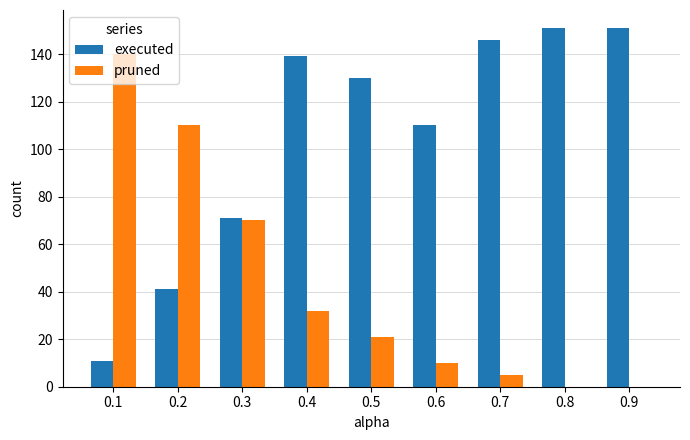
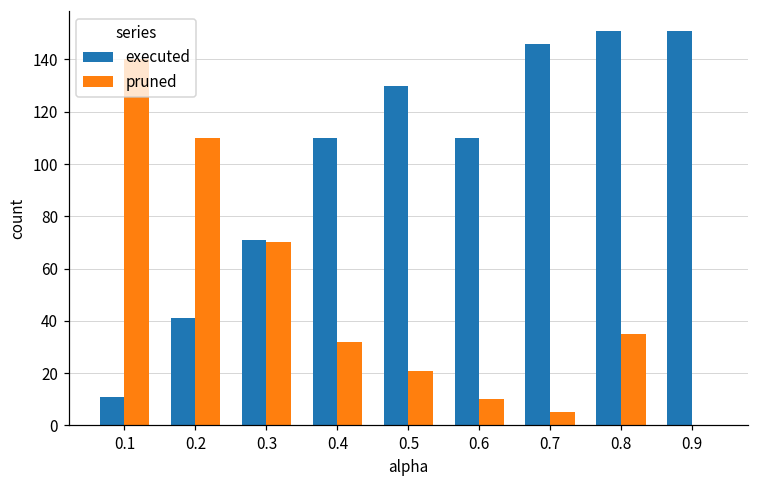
executed, 0.4: 139 -> 110
pruned, 0.8: 0 -> 35
